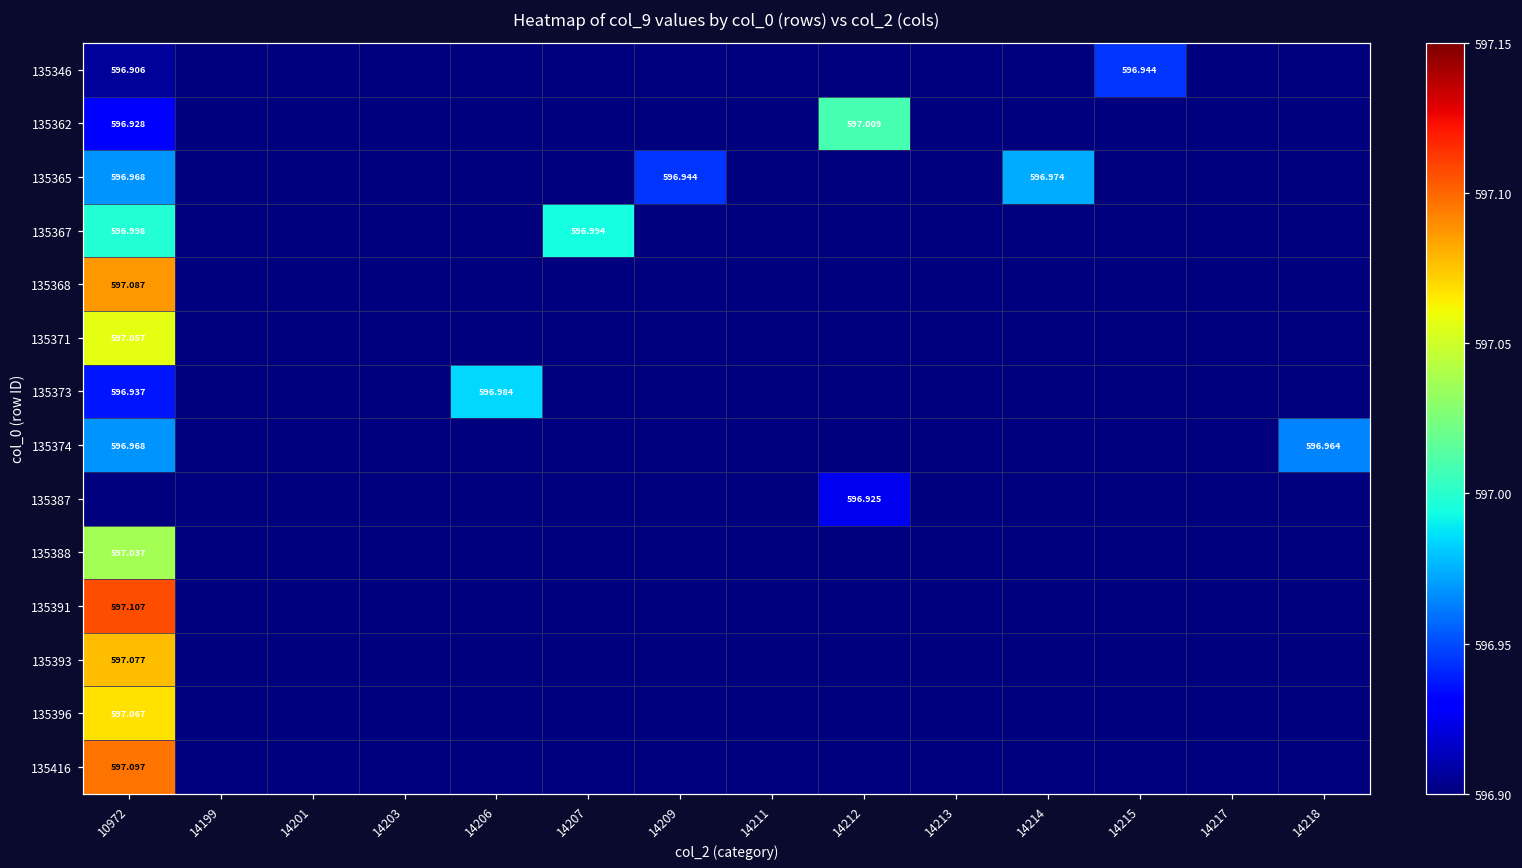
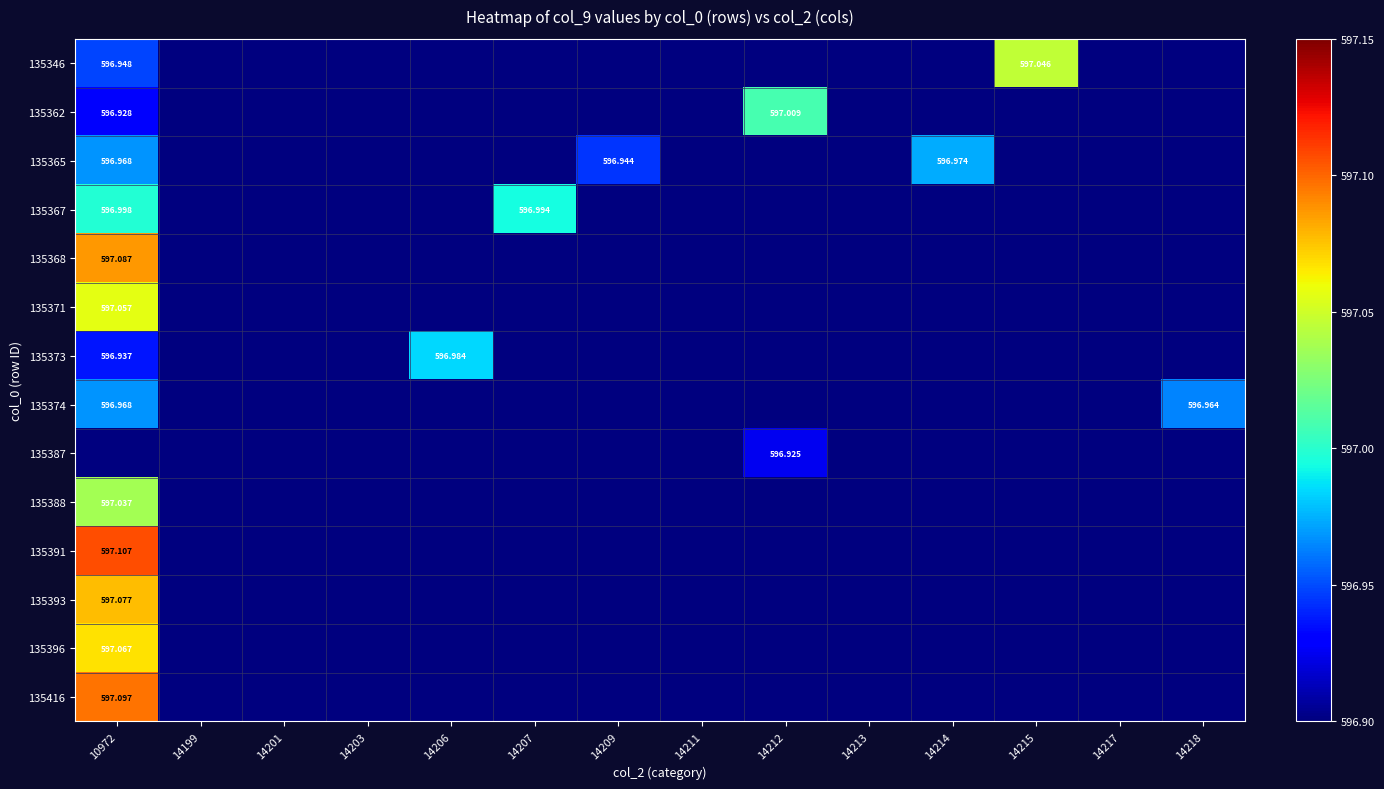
135346, 10972: 596.906 -> 596.948
135346, 14215: 596.944 -> 597.046
